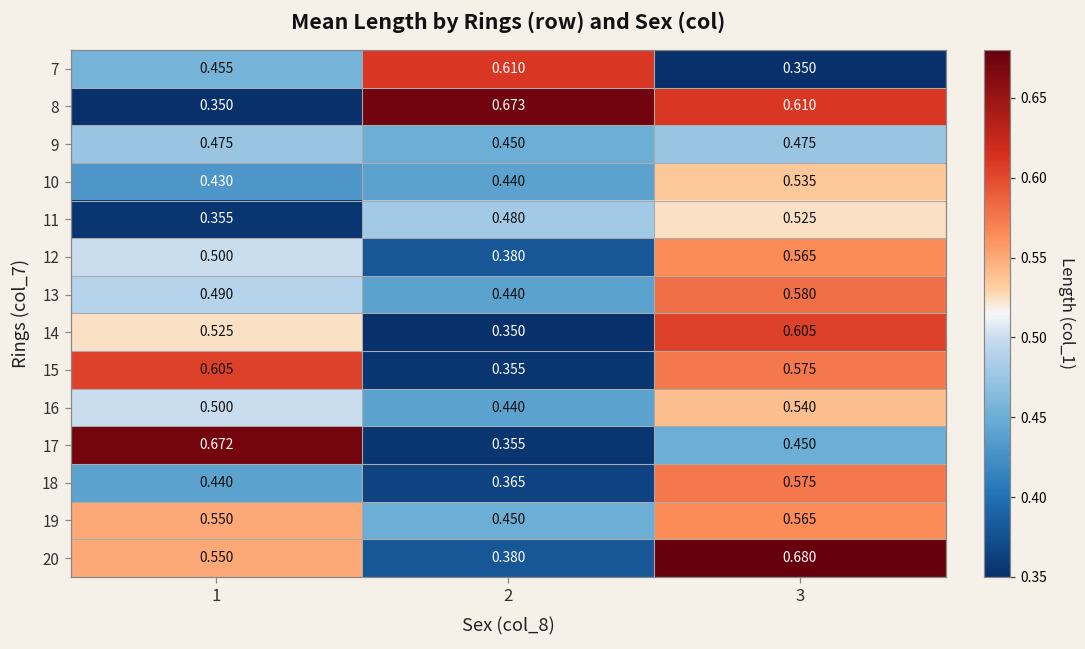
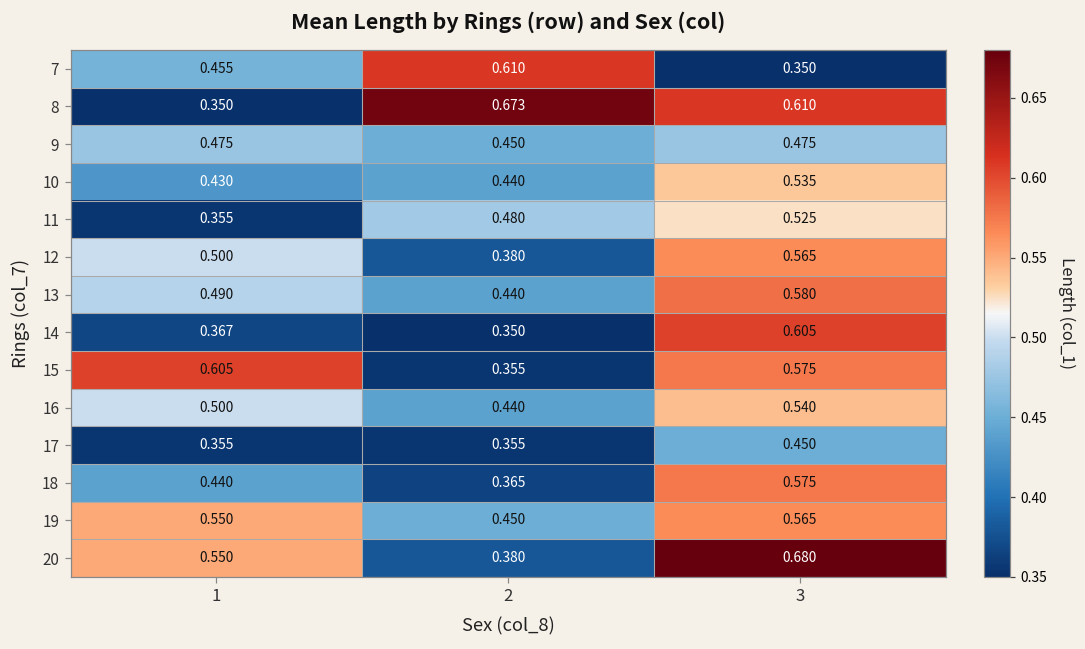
14, 1: 0.525 -> 0.367
17, 1: 0.672 -> 0.355
